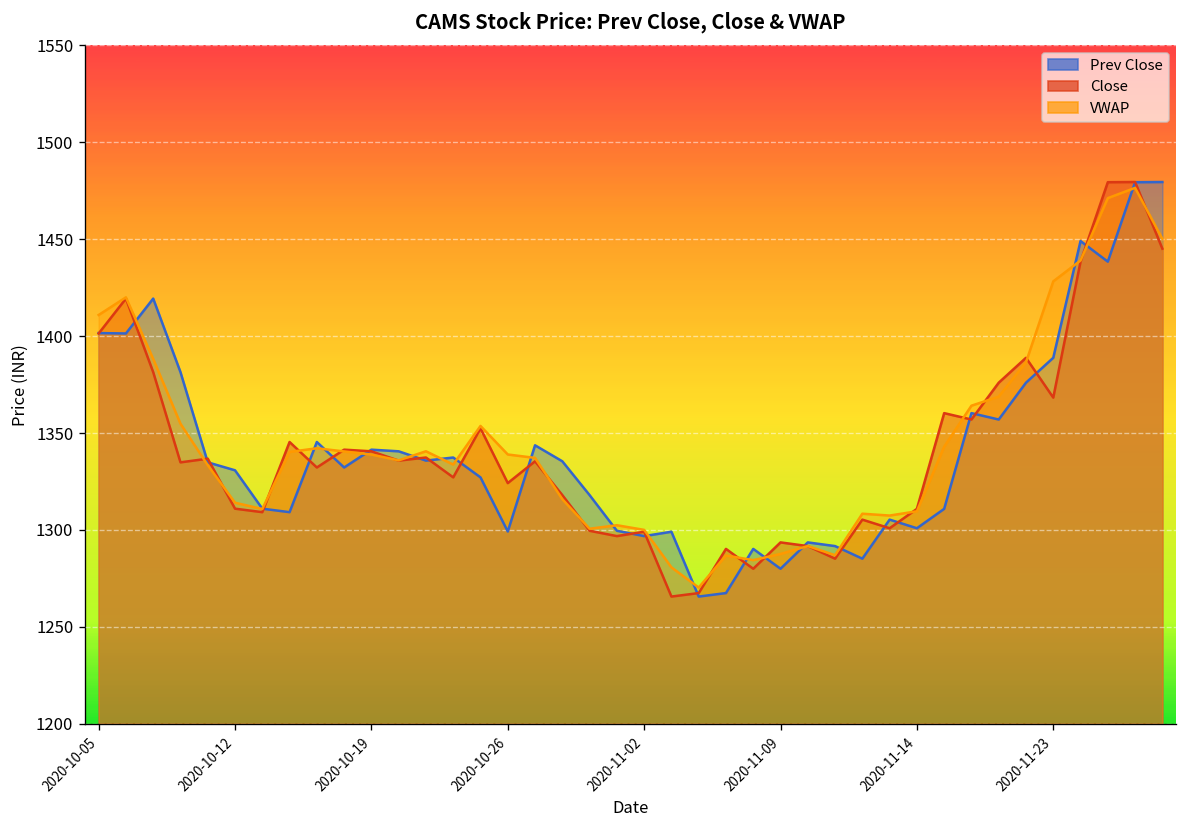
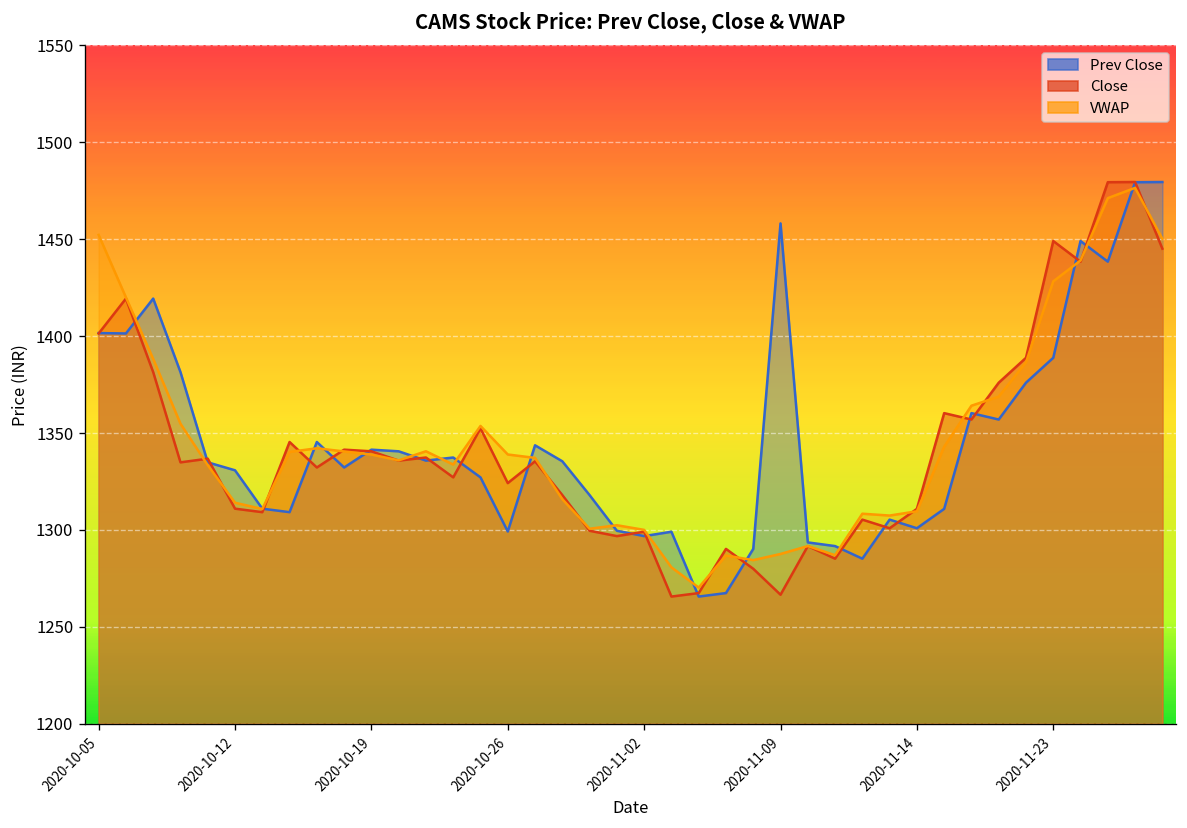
VWAP, 2020-10-05: 1411 -> 1452
Prev Close, 2020-11-09: 1280 -> 1458
Close, 2020-11-09: 1294 -> 1267
Close, 2020-11-23: 1368 -> 1449
